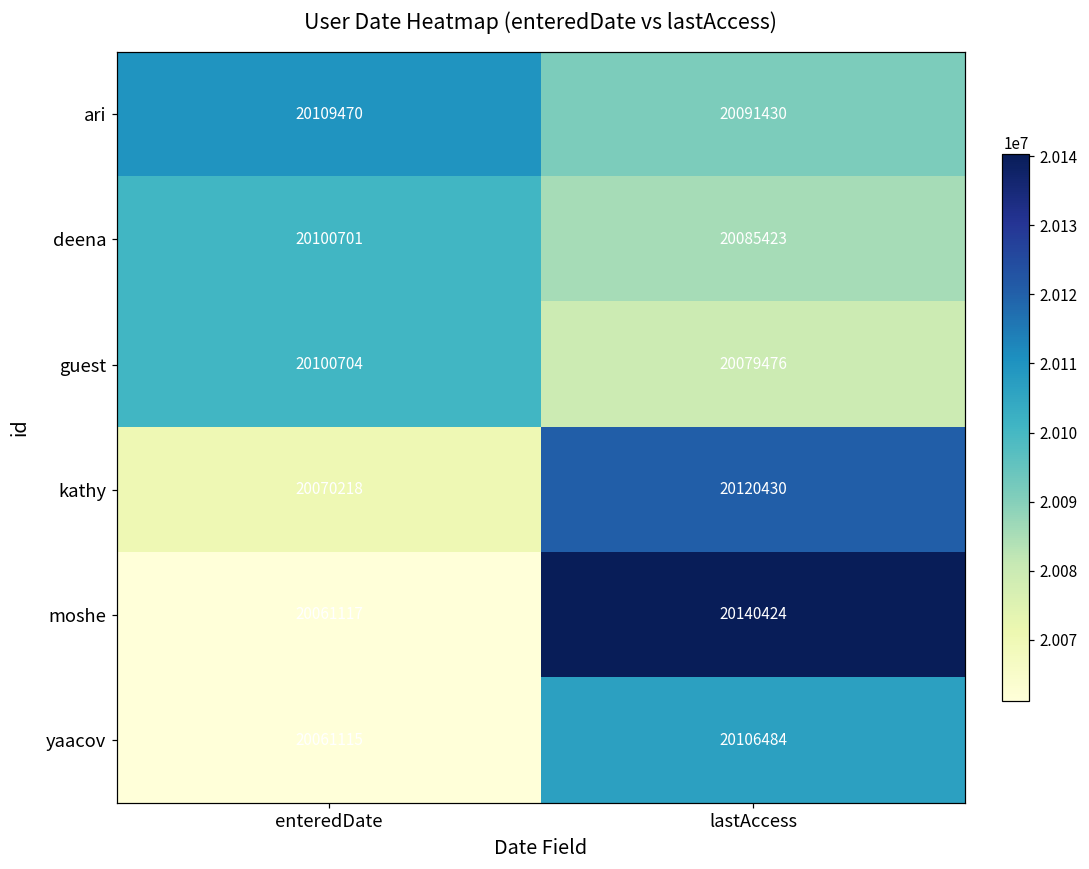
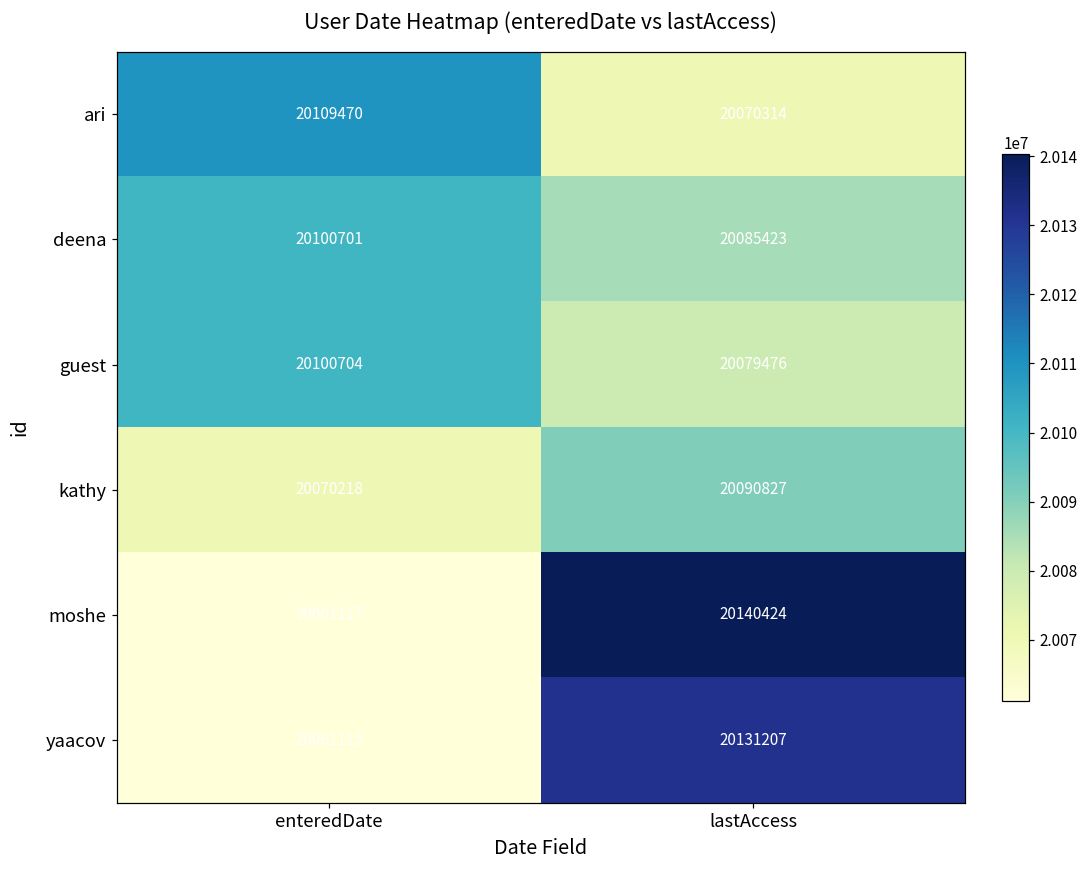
ari, lastAccess: 20091430 -> 20070314
kathy, lastAccess: 20120430 -> 20090827
yaacov, lastAccess: 20106484 -> 20131207
